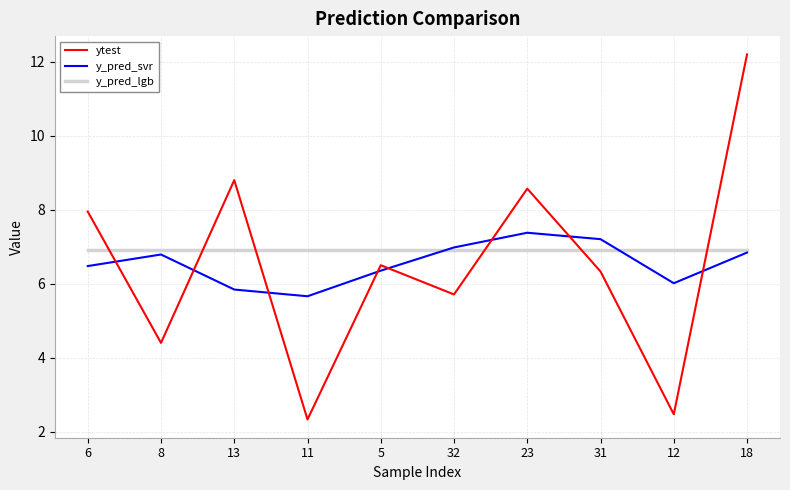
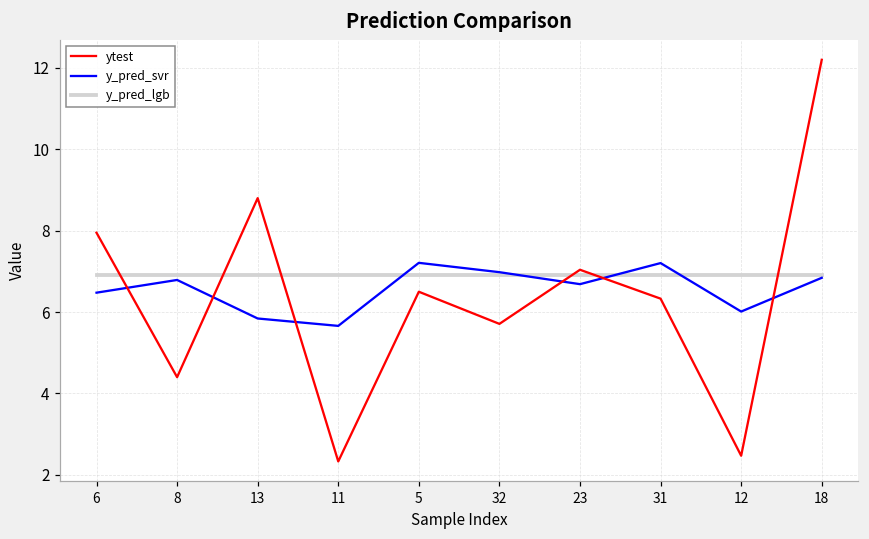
y_pred_svr, 5: 6.4 -> 7.2
ytest, 23: 8.6 -> 7.0
y_pred_svr, 23: 7.4 -> 6.7
